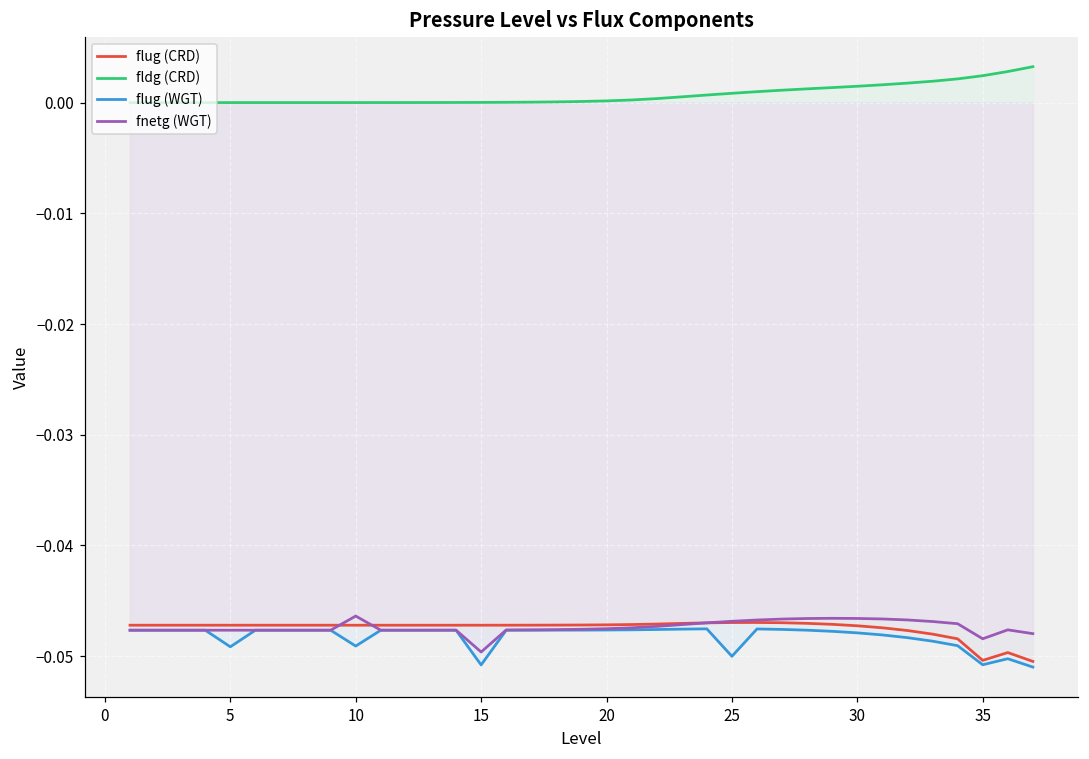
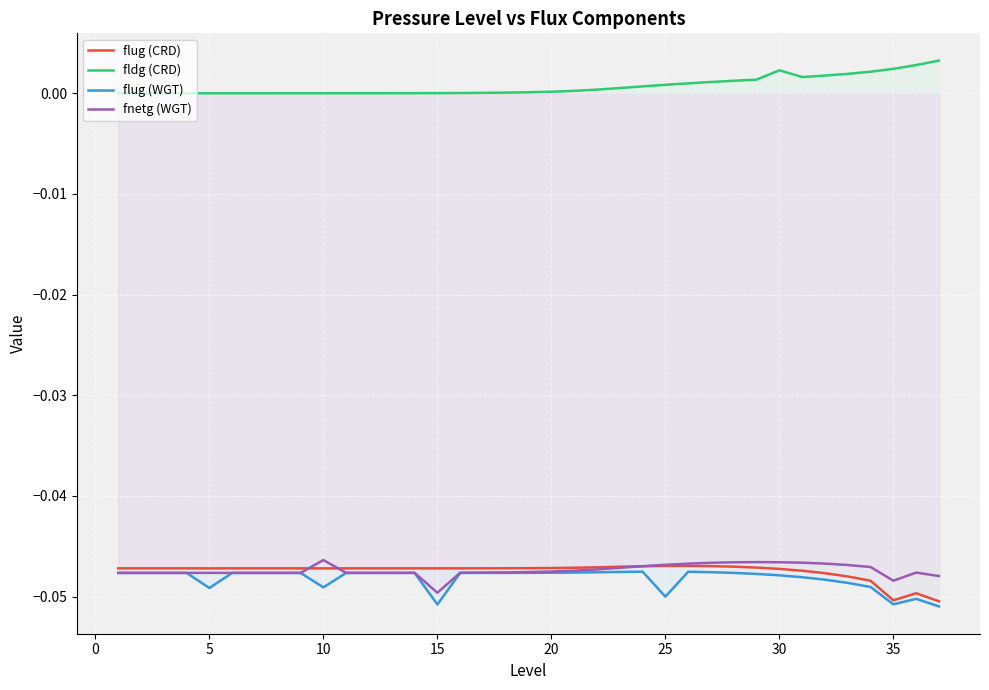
fldg (CRD), 30: 0.0015 -> 0.0023
